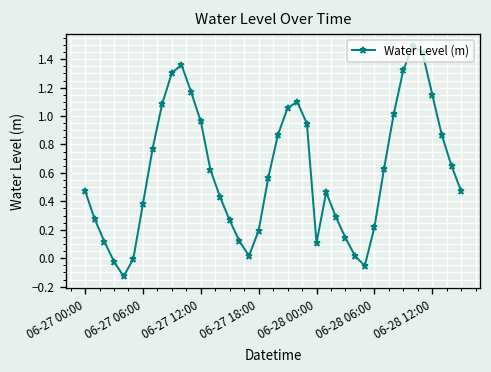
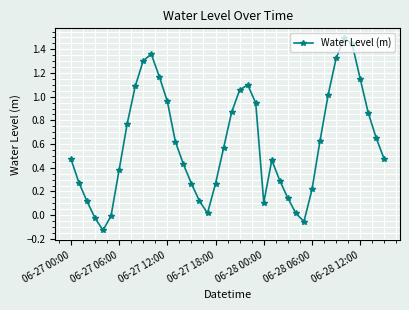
06-27 18:00: 0.19 -> 0.27
